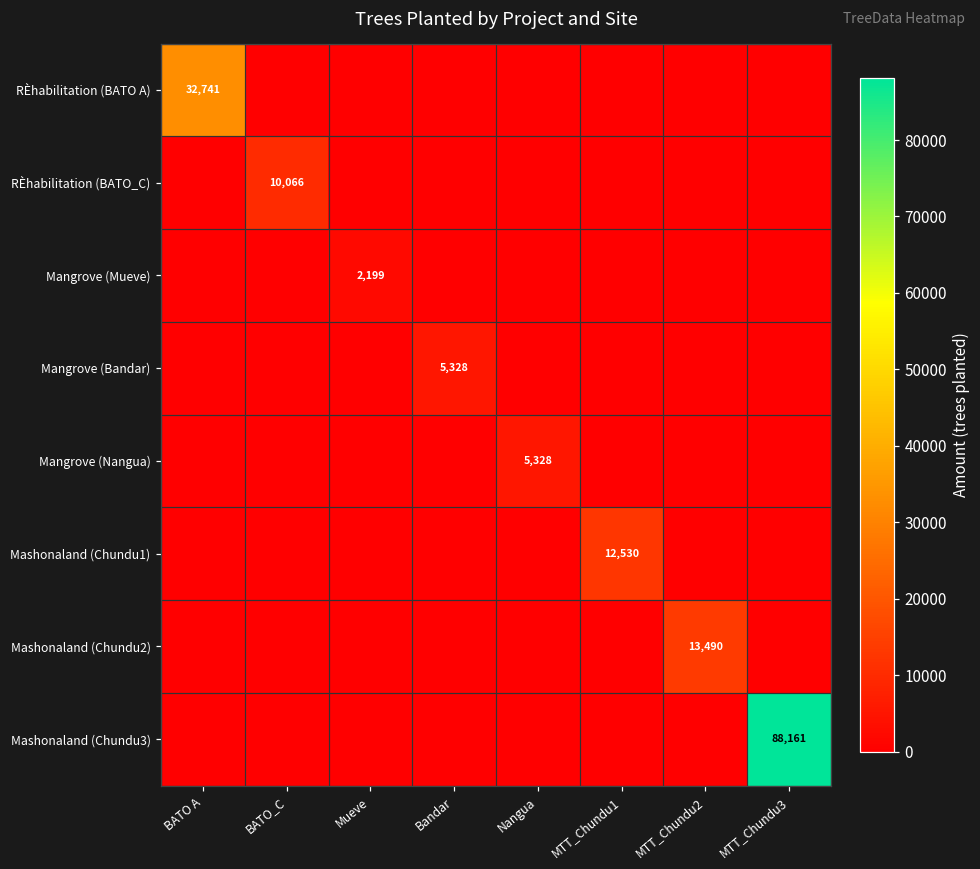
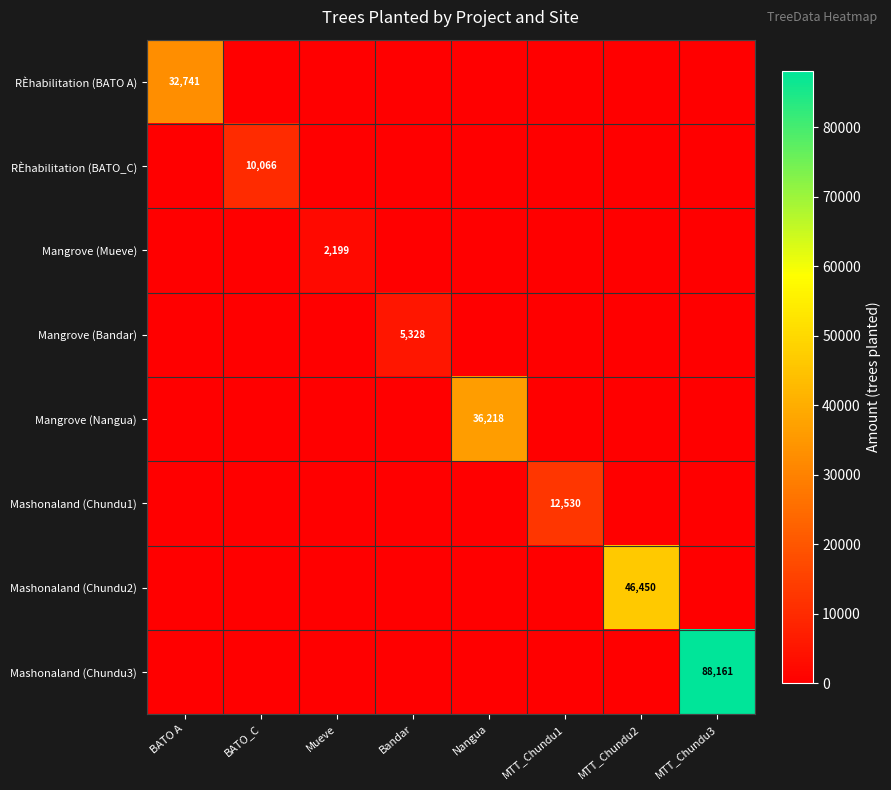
Mangrove (Nangua), Nangua: 5,328 -> 36,218
Mashonaland (Chundu2), MTT_Chundu2: 13,490 -> 46,450
